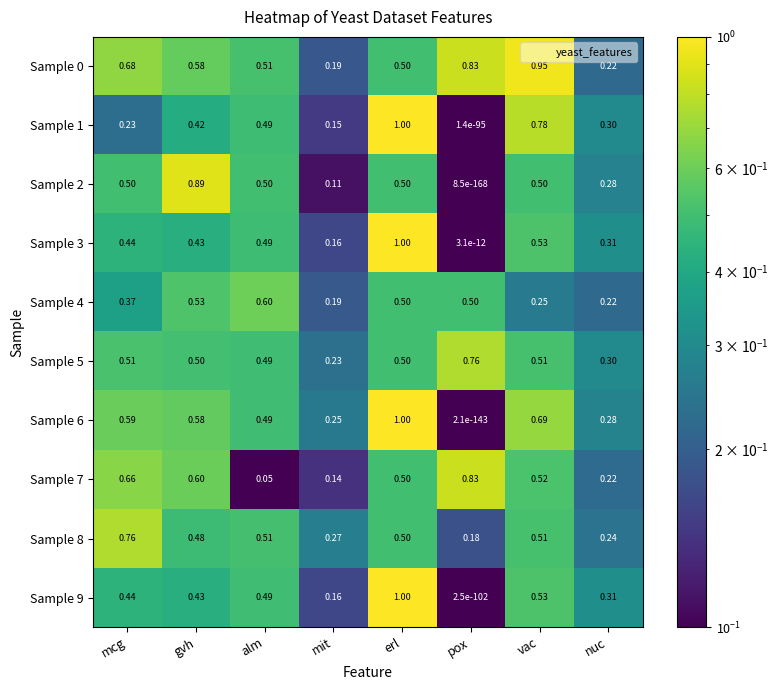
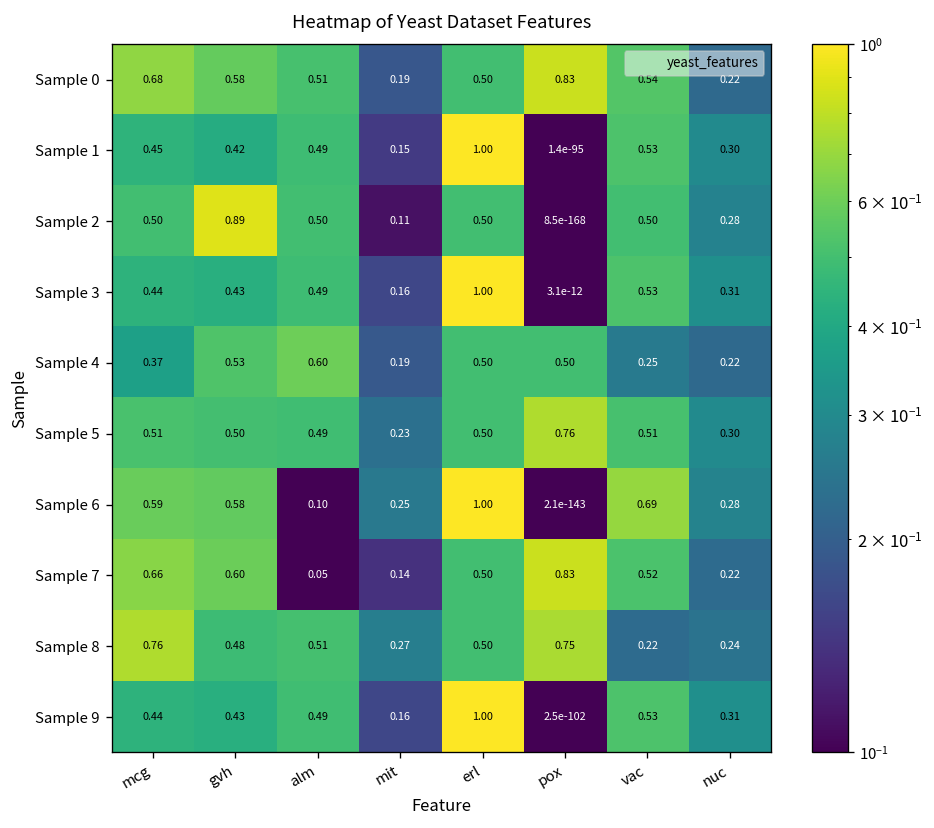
Sample 0, vac: 0.95 -> 0.54
Sample 1, mcg: 0.23 -> 0.45
Sample 1, vac: 0.78 -> 0.53
Sample 6, alm: 0.49 -> 0.10
Sample 8, pox: 0.18 -> 0.75
Sample 8, vac: 0.51 -> 0.22
